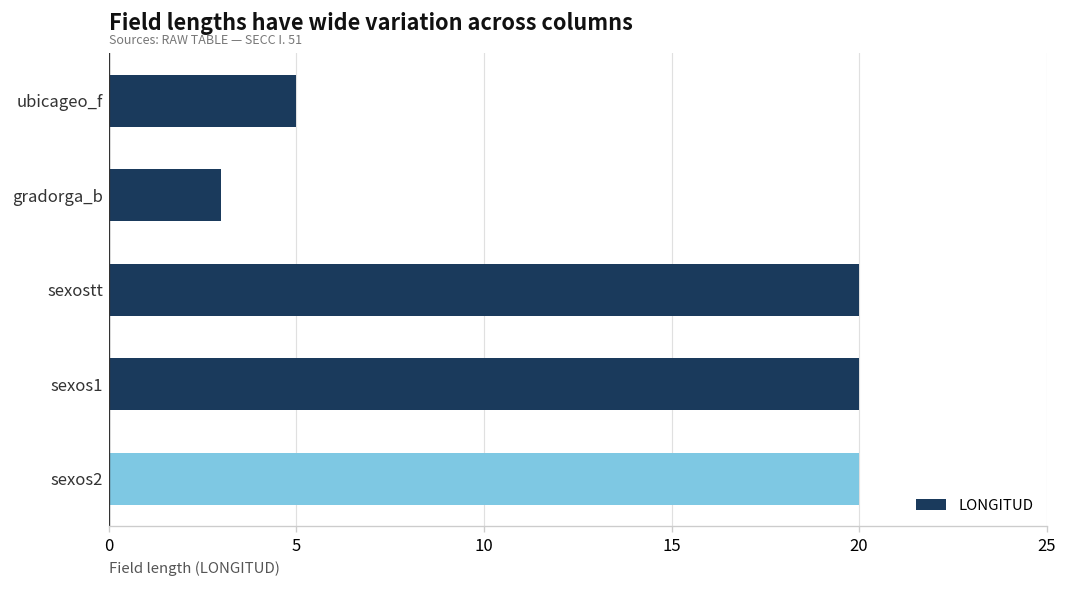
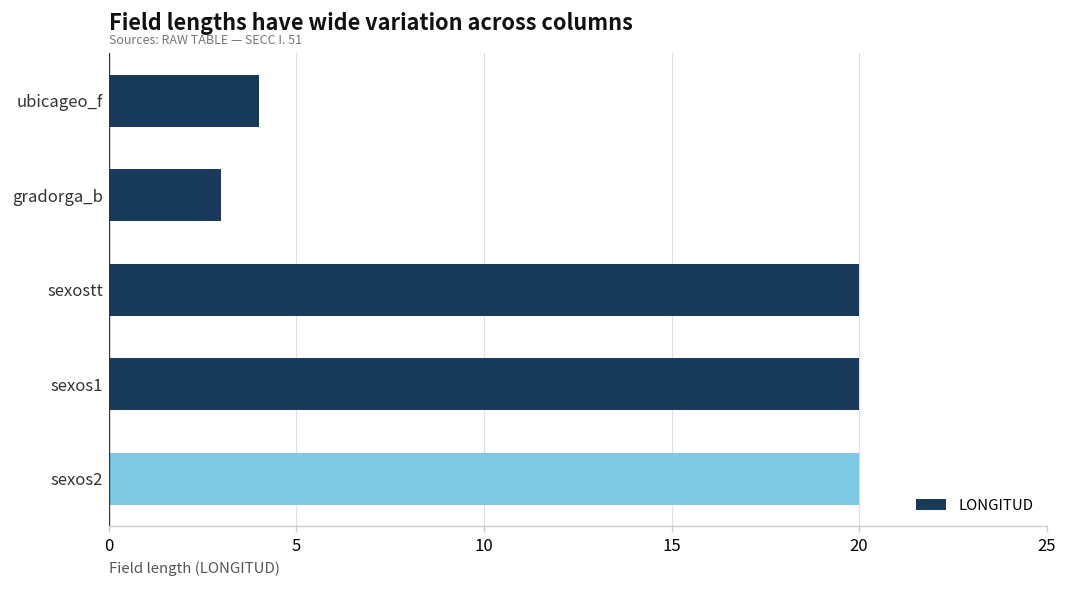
ubicageo_f: 5 -> 4
